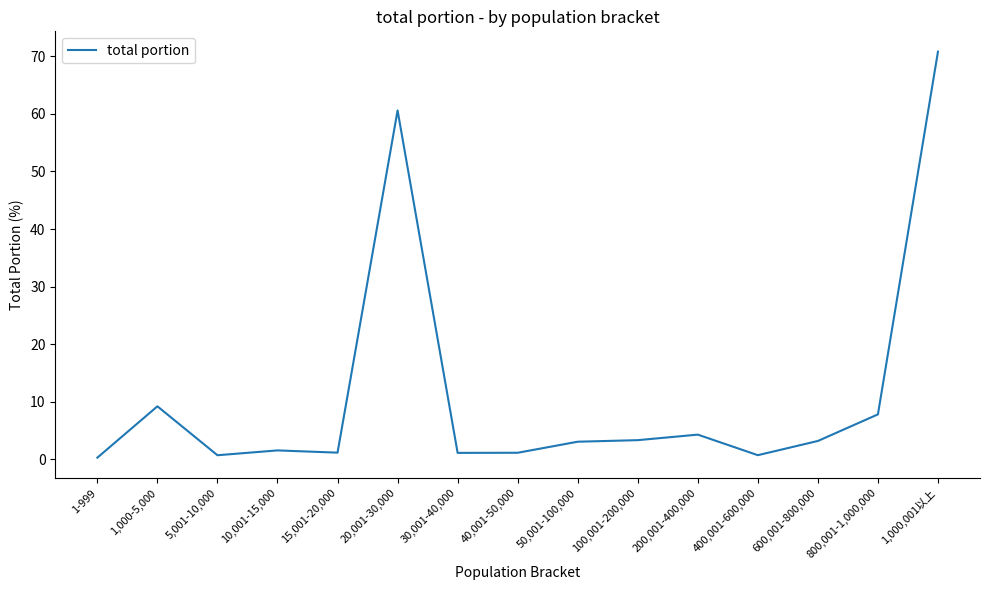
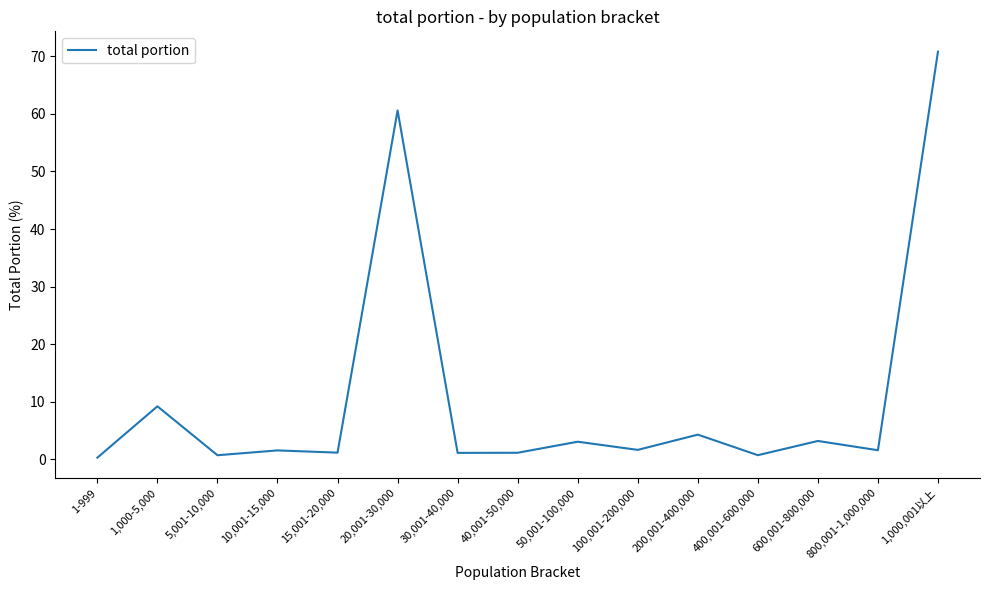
100,001-200,000: 3 -> 2
800,001-1,000,000: 8 -> 2
